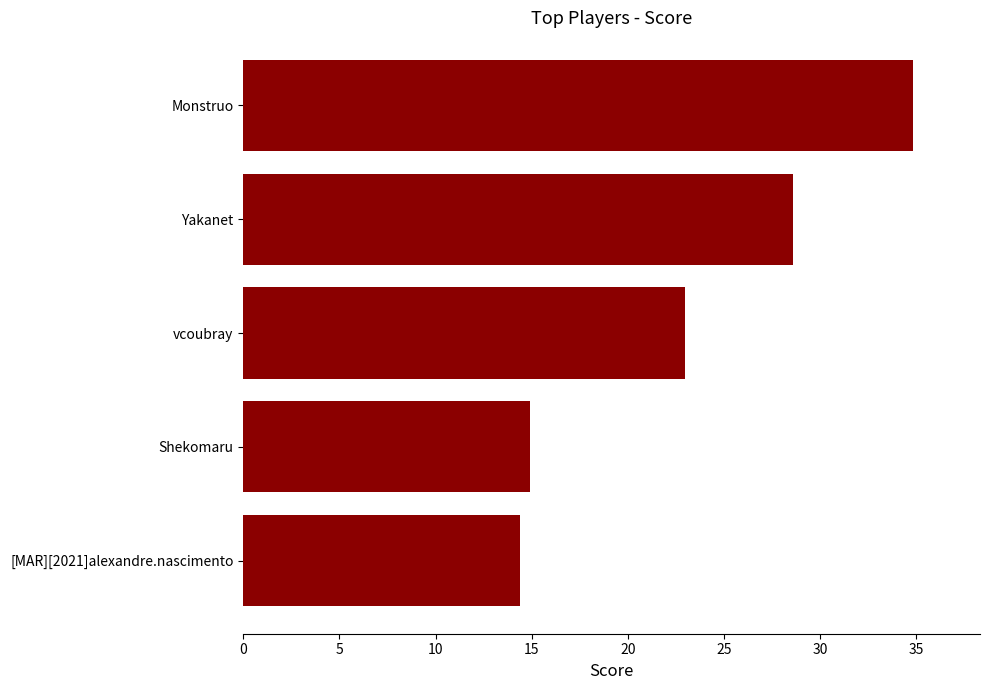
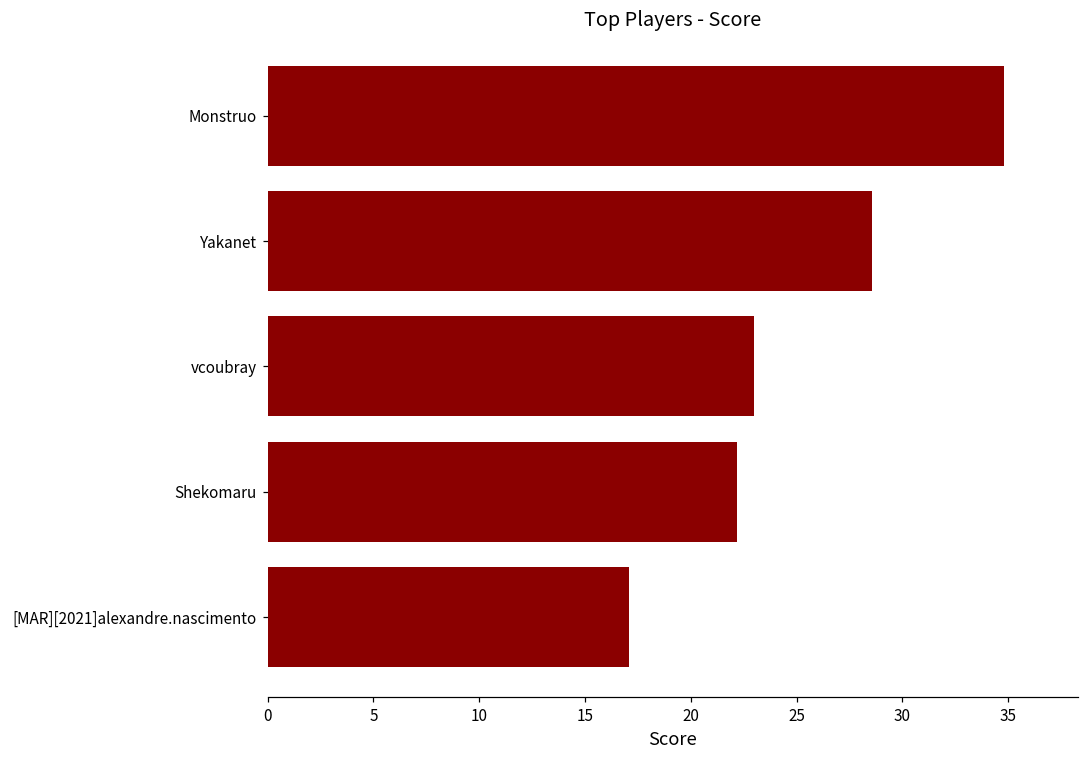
Shekomaru: 14.9 -> 22.2
[MAR][2021]alexandre.nascimento: 14.4 -> 17.1
